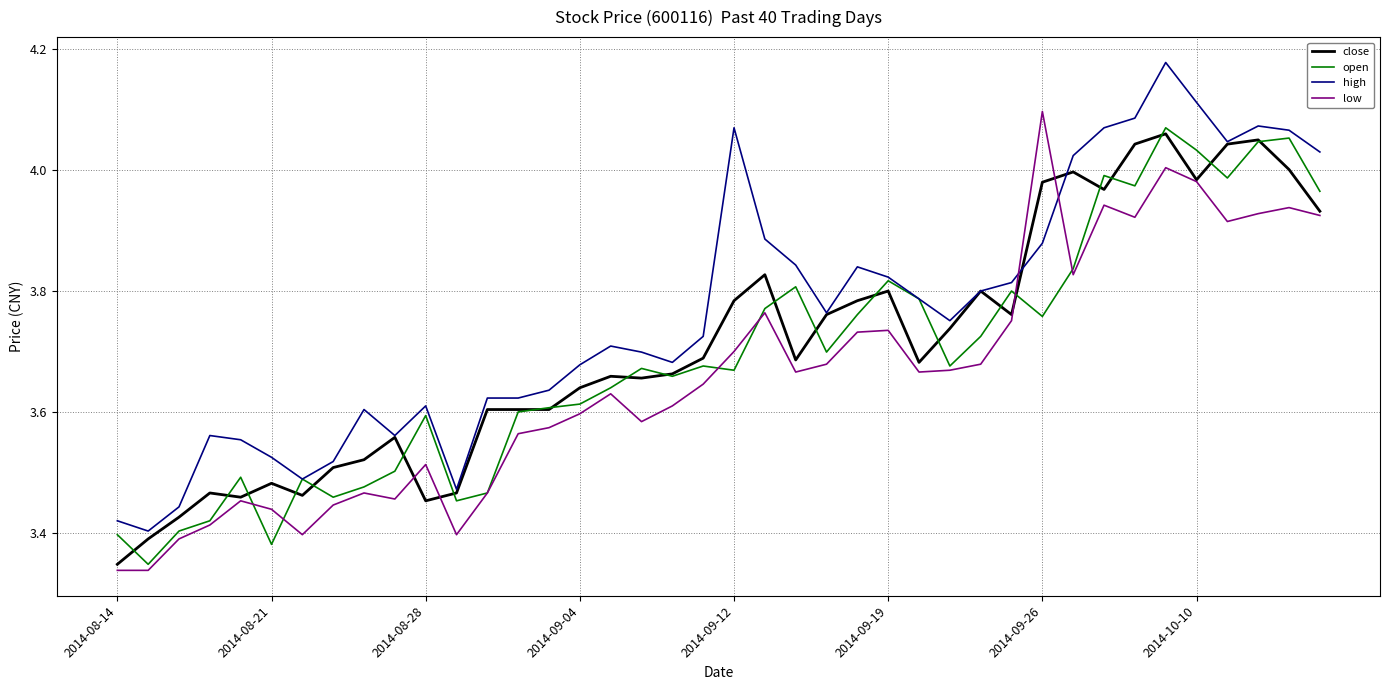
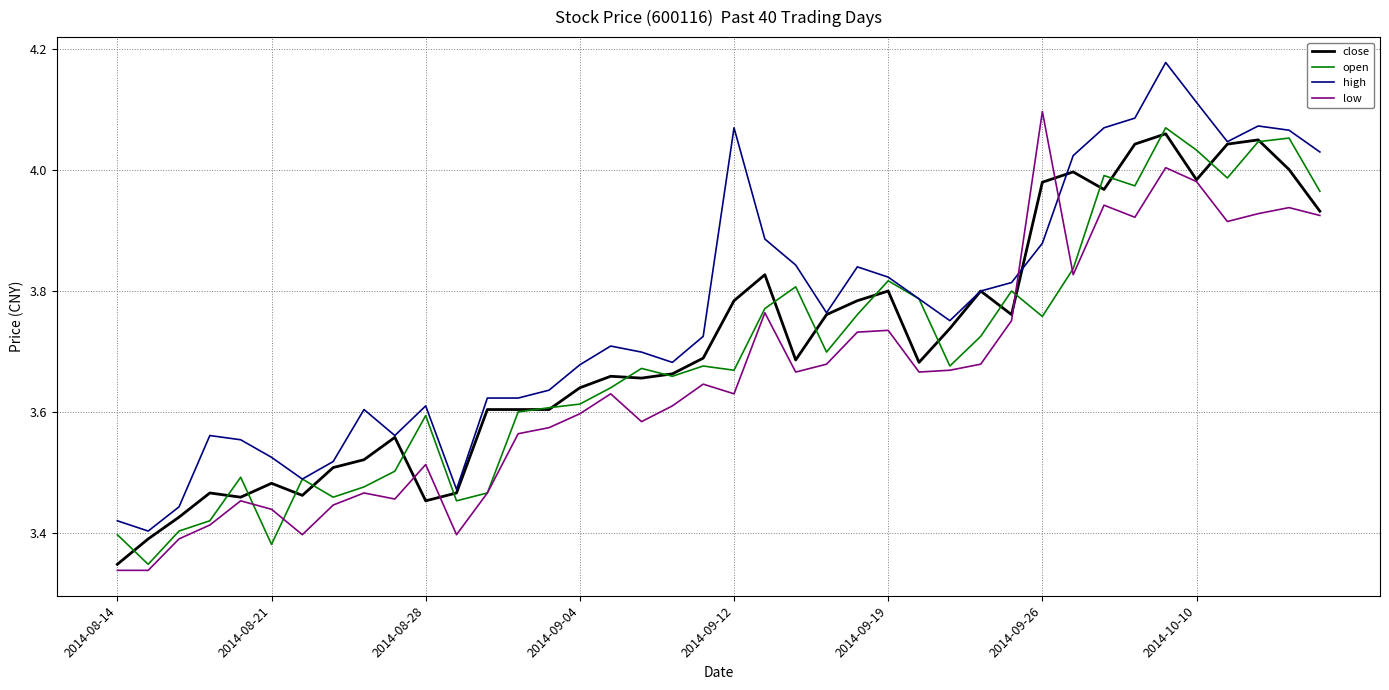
low, 2014-09-12: 3.70 -> 3.63
